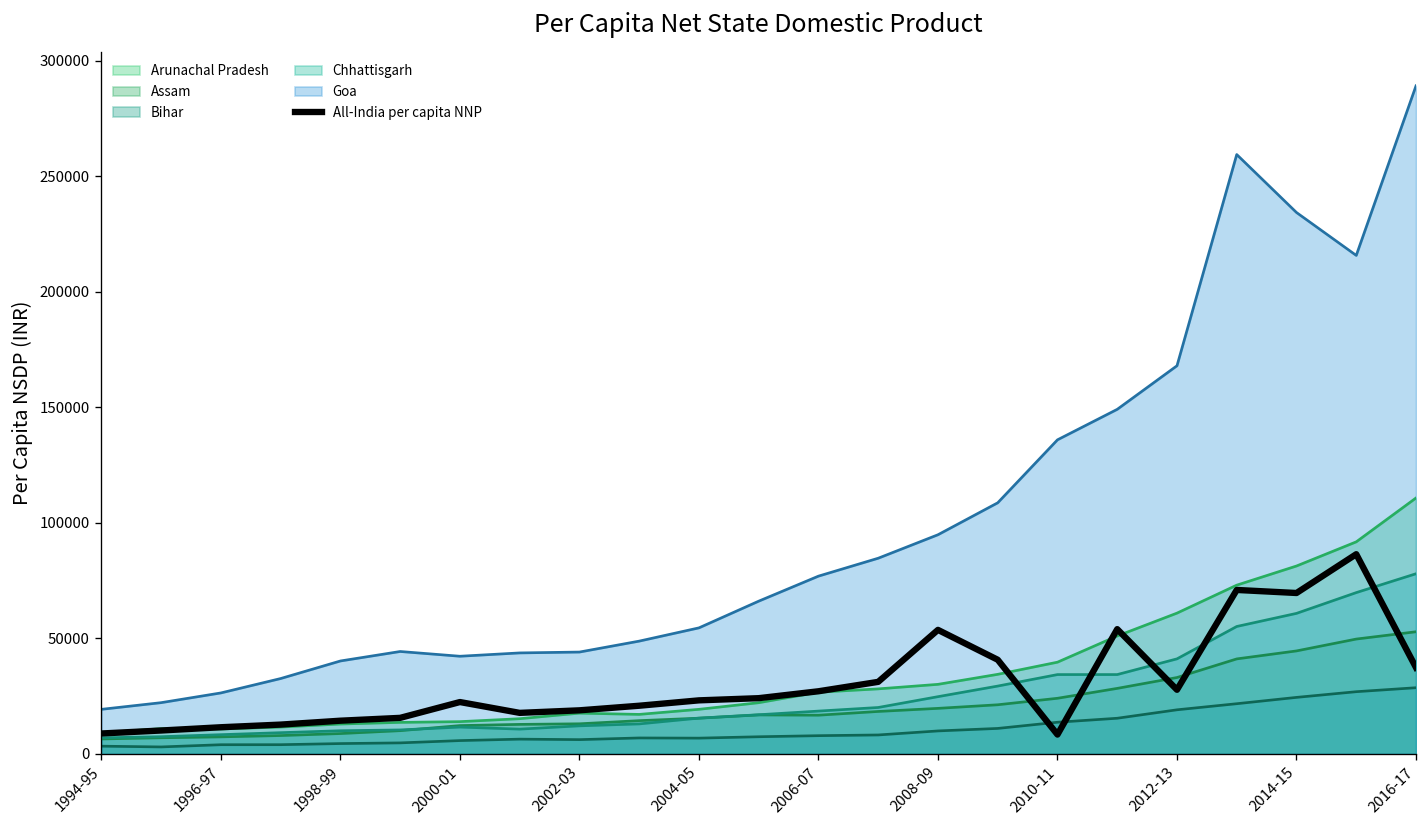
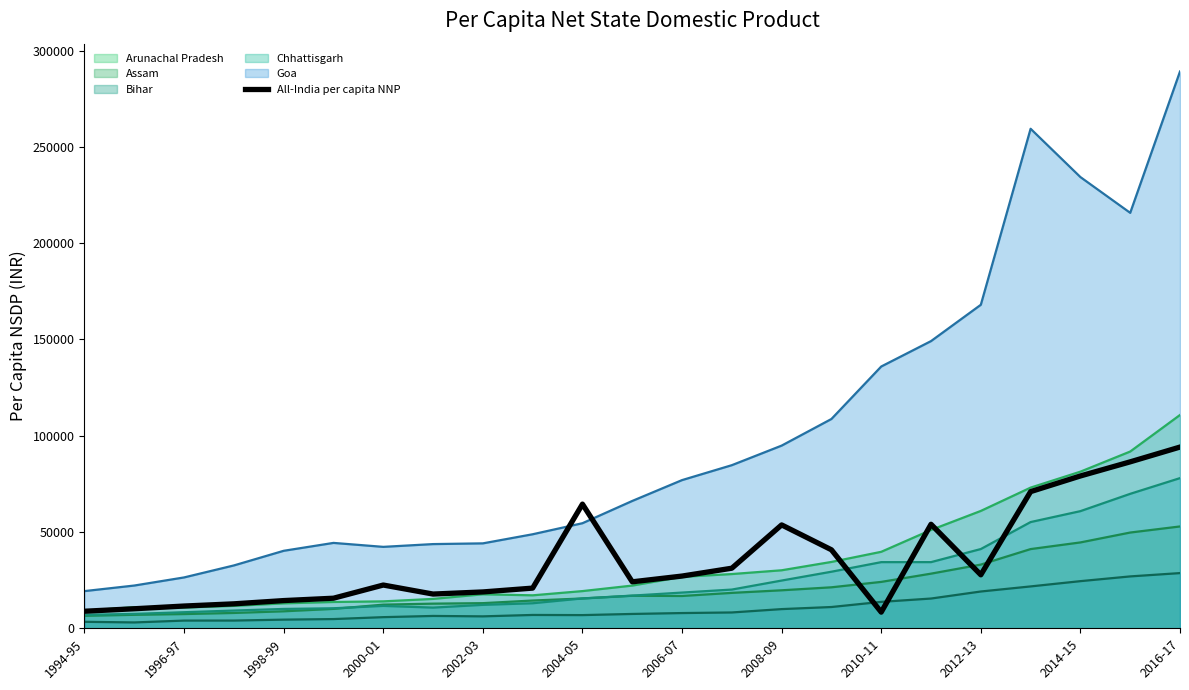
All-India per capita NNP, 2004-05: 23000 -> 64000
All-India per capita NNP, 2014-15: 70000 -> 79000
All-India per capita NNP, 2016-17: 37000 -> 94000
